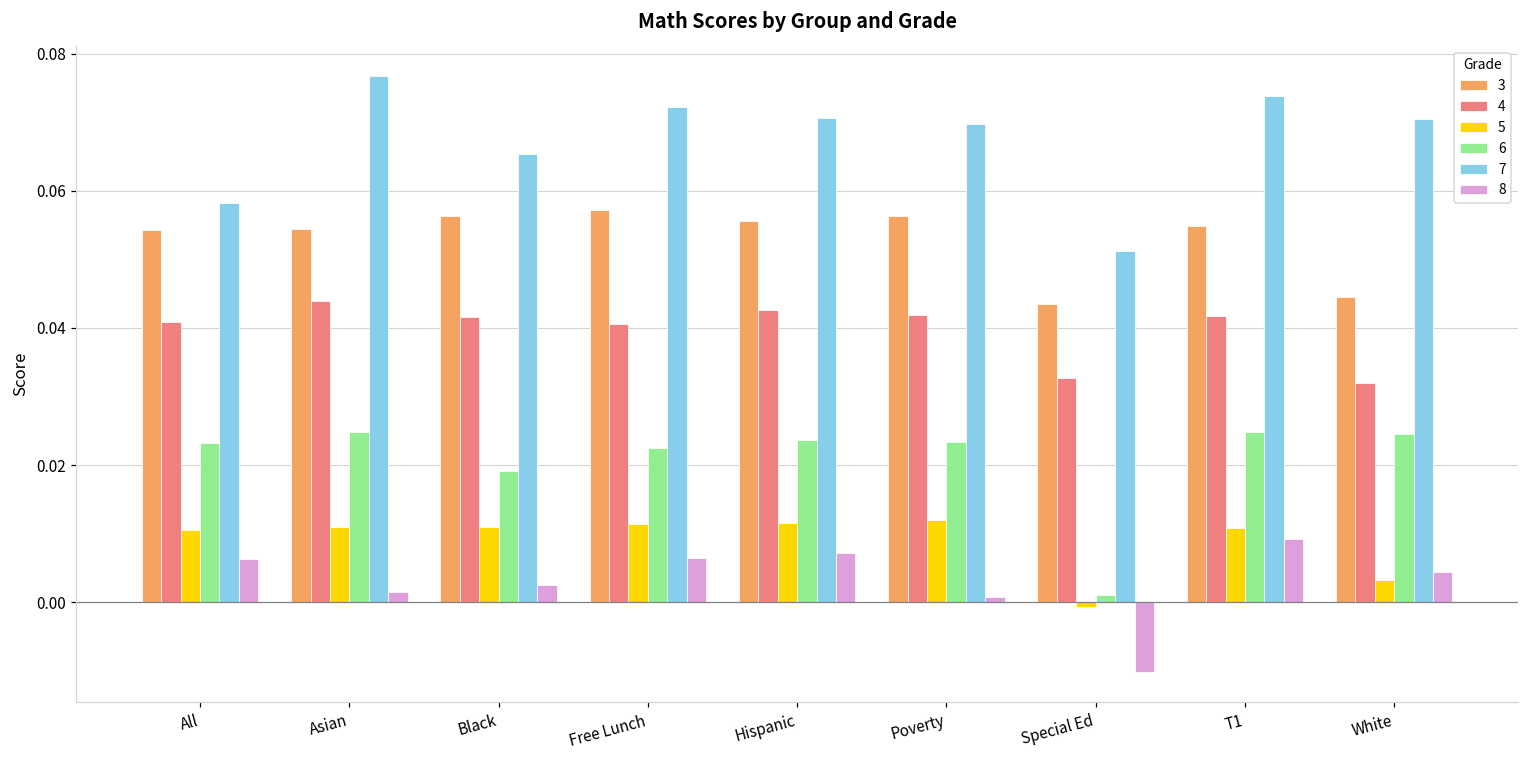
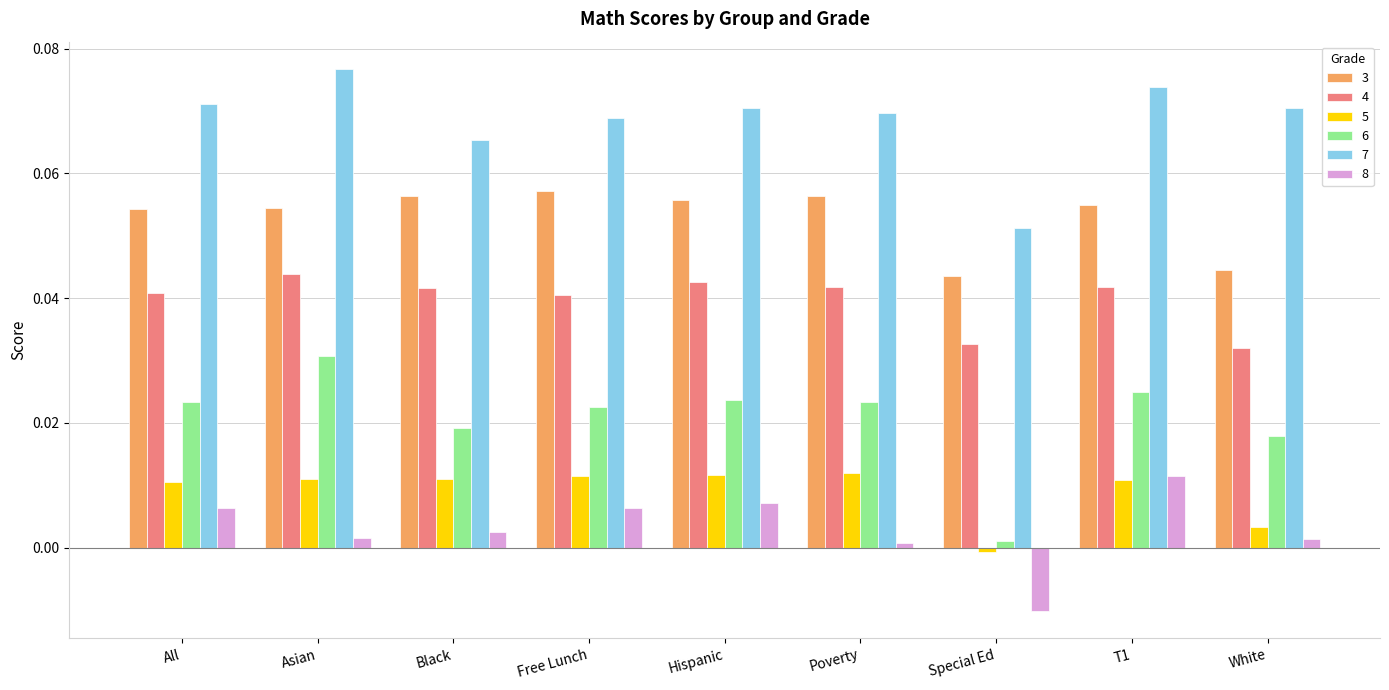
7, All: 0.058 -> 0.071
6, Asian: 0.025 -> 0.031
7, Free Lunch: 0.072 -> 0.069
8, T1: 0.009 -> 0.012
6, White: 0.025 -> 0.018
8, White: 0.004 -> 0.001
